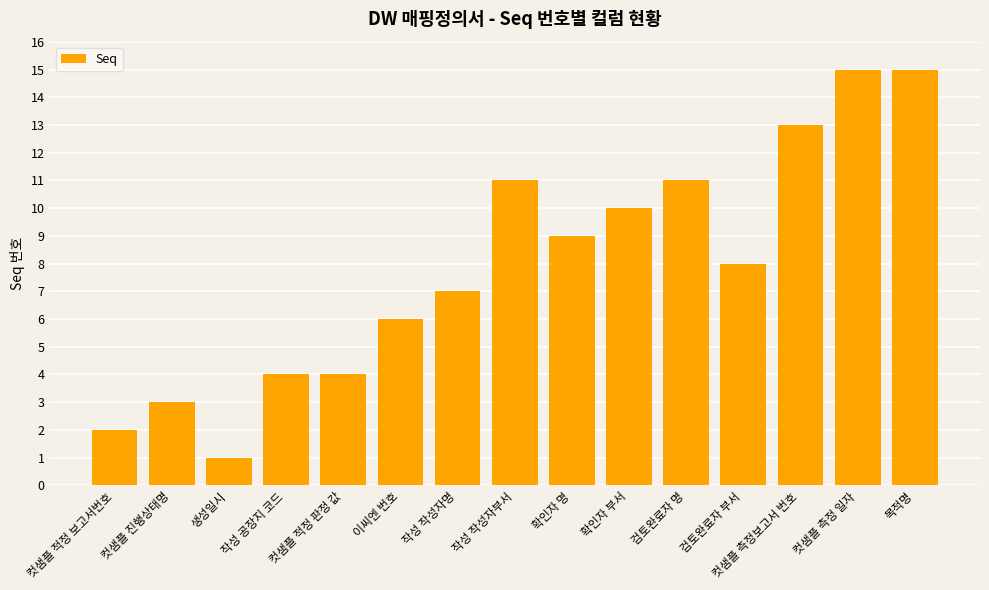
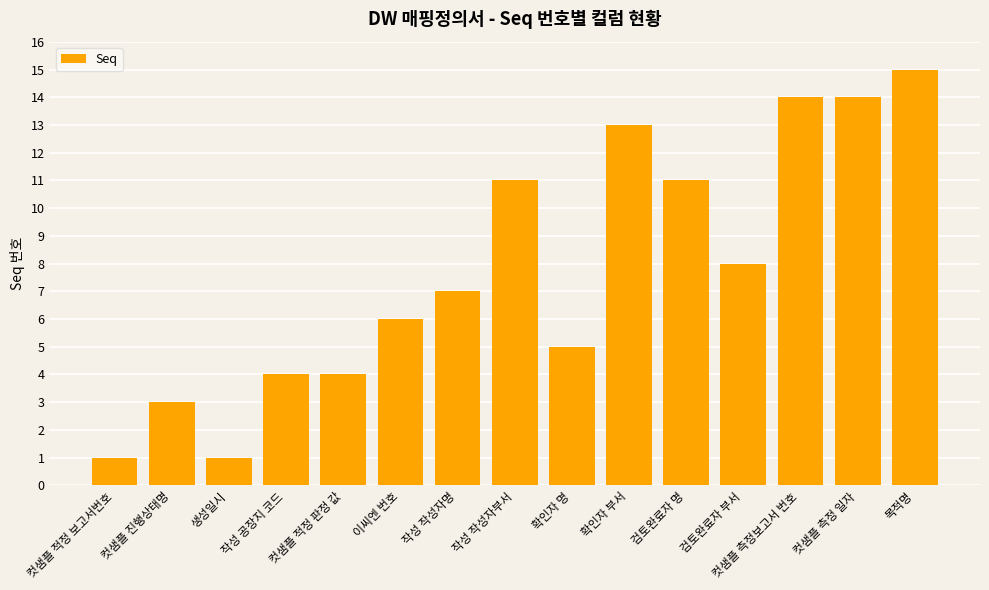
컷샘플 적정 보고서번호: 2 -> 1
확인자 명: 9 -> 5
확인자 부서: 10 -> 13
컷샘플 측정보고서 번호: 13 -> 14
컷샘플 측정 일자: 15 -> 14
